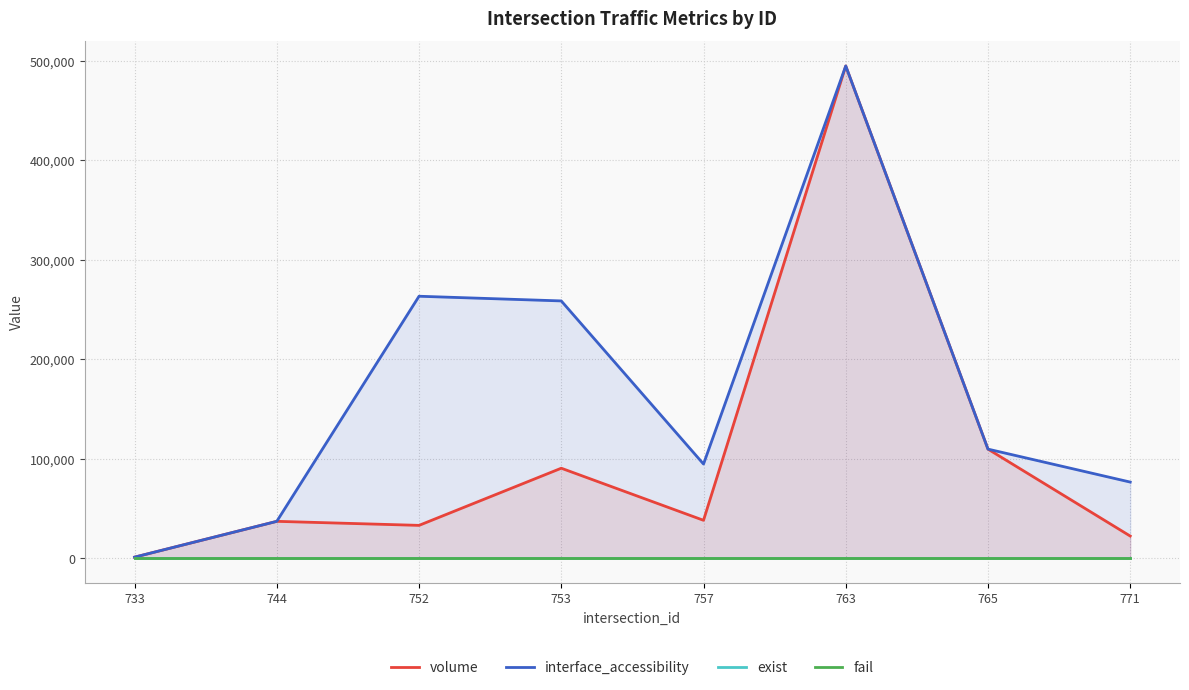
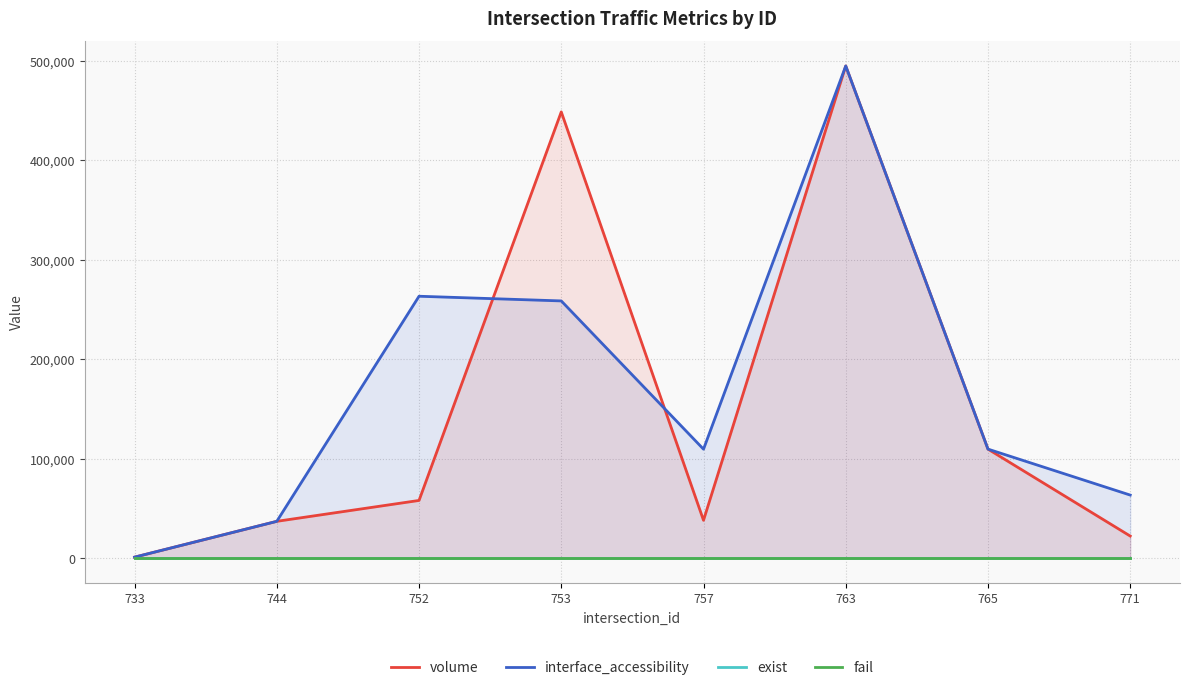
volume, 752: 30,000 -> 60,000
volume, 753: 90,000 -> 450,000
interface_accessibility, 757: 90,000 -> 110,000
interface_accessibility, 771: 80,000 -> 60,000
